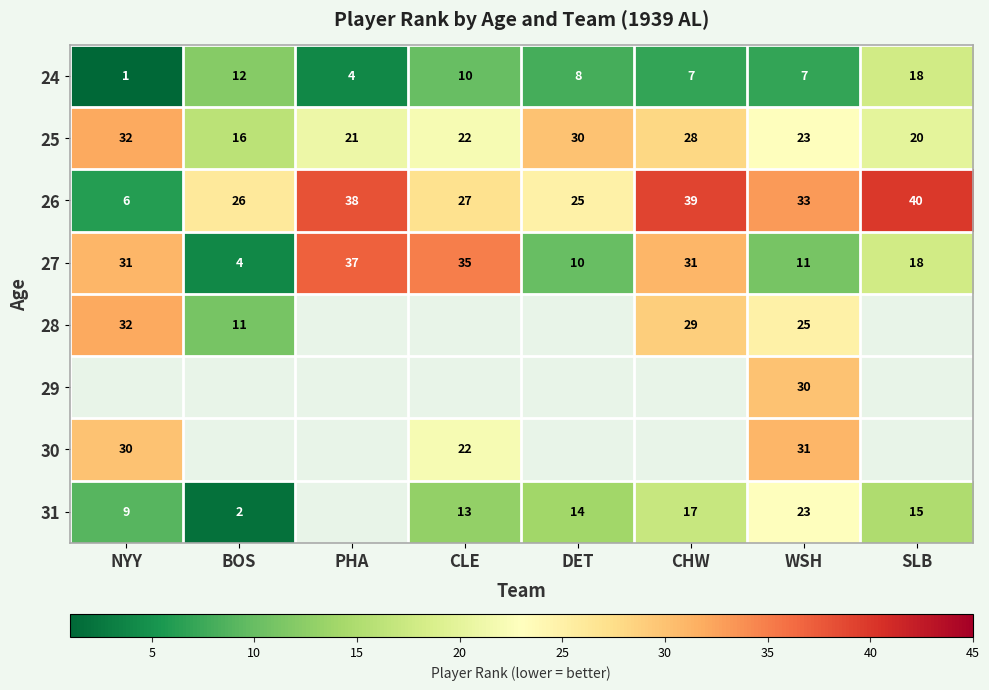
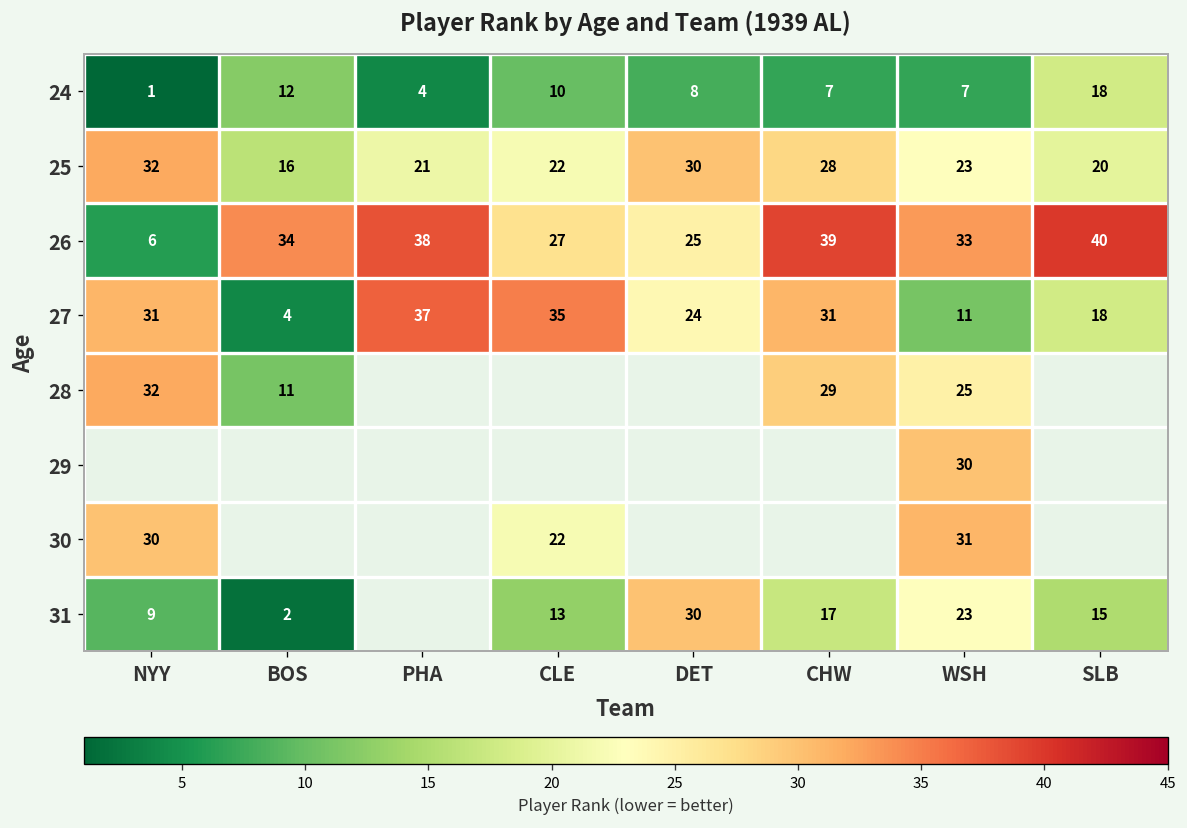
26, BOS: 26 -> 34
27, DET: 10 -> 24
31, DET: 14 -> 30
